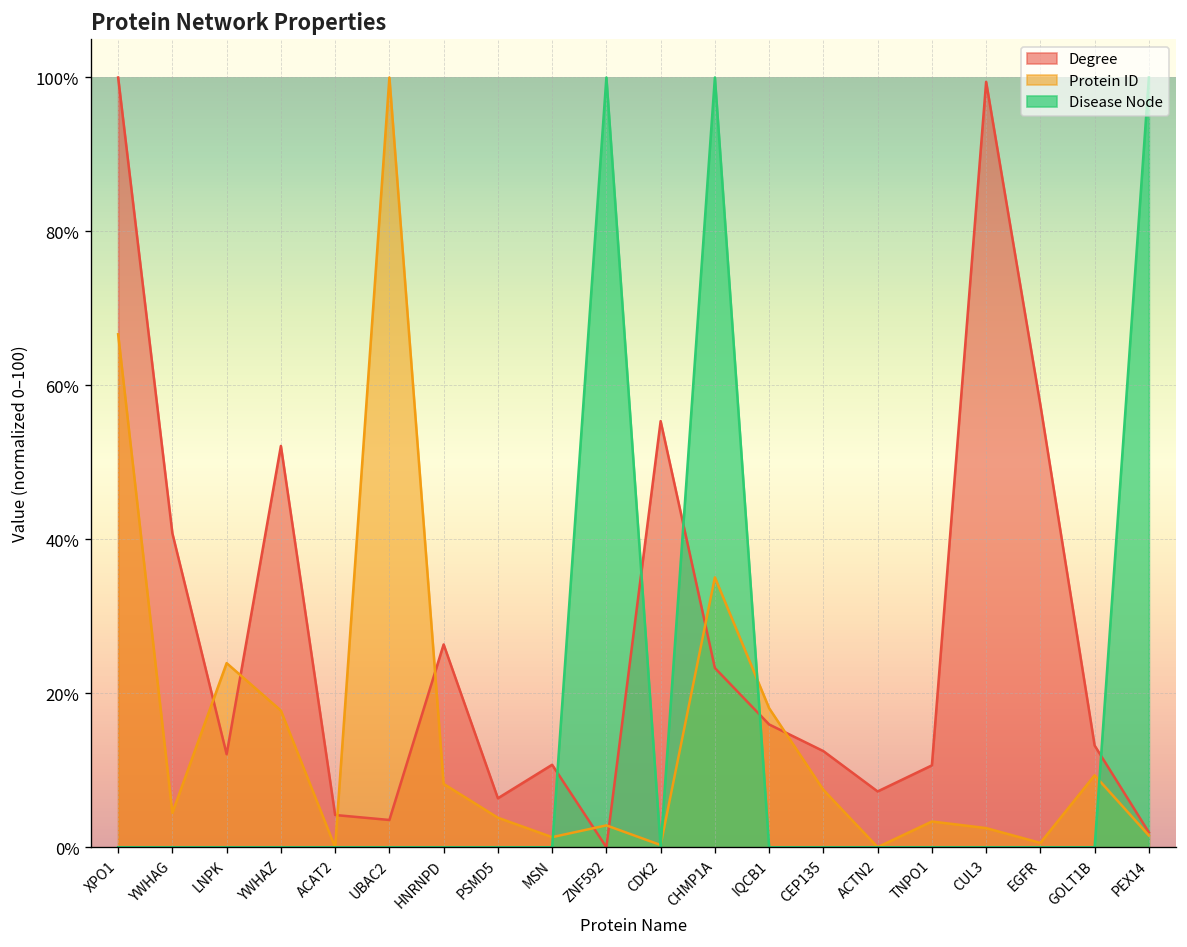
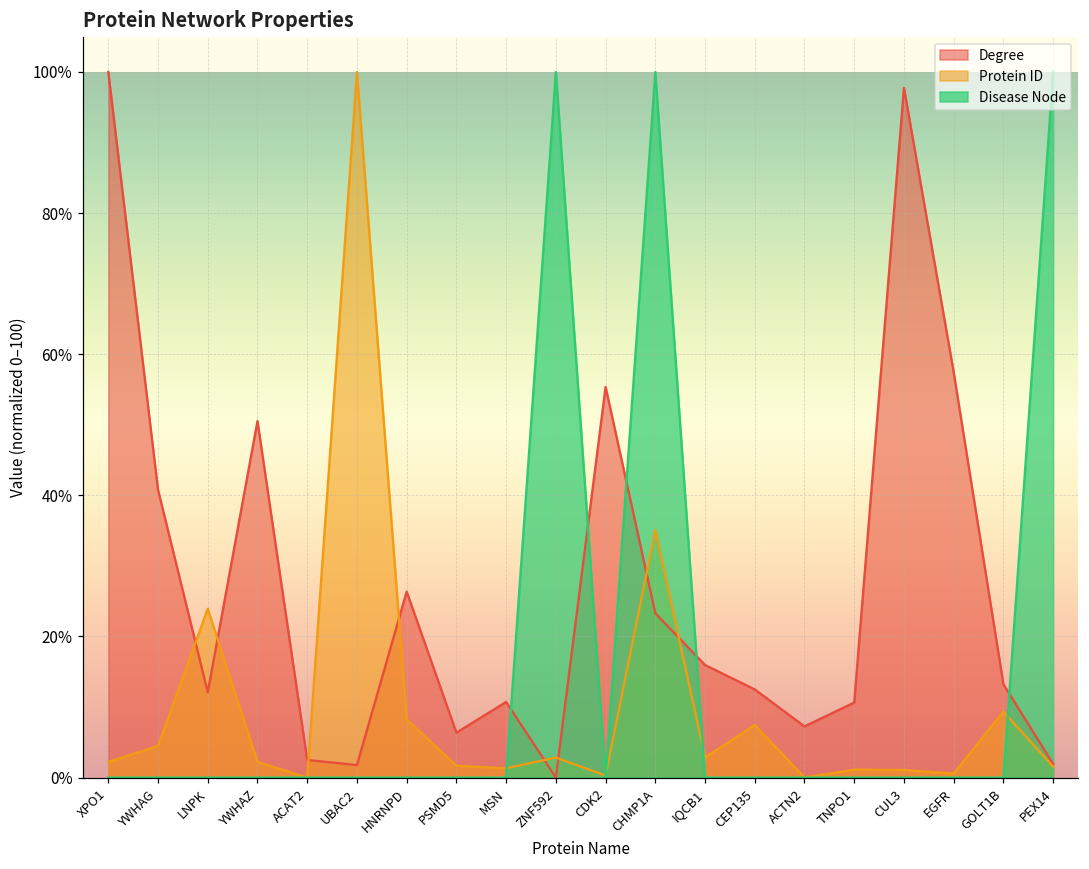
Protein ID, XPO1: 67% -> 2%
Degree, YWHAZ: 52% -> 51%
Protein ID, YWHAZ: 18% -> 2%
Degree, ACAT2: 4% -> 2%
Degree, UBAC2: 4% -> 2%
Protein ID, PSMD5: 4% -> 2%
Protein ID, IQCB1: 18% -> 3%
Protein ID, TNPO1: 3% -> 1%
Degree, CUL3: 99% -> 98%
Protein ID, CUL3: 2% -> 1%
